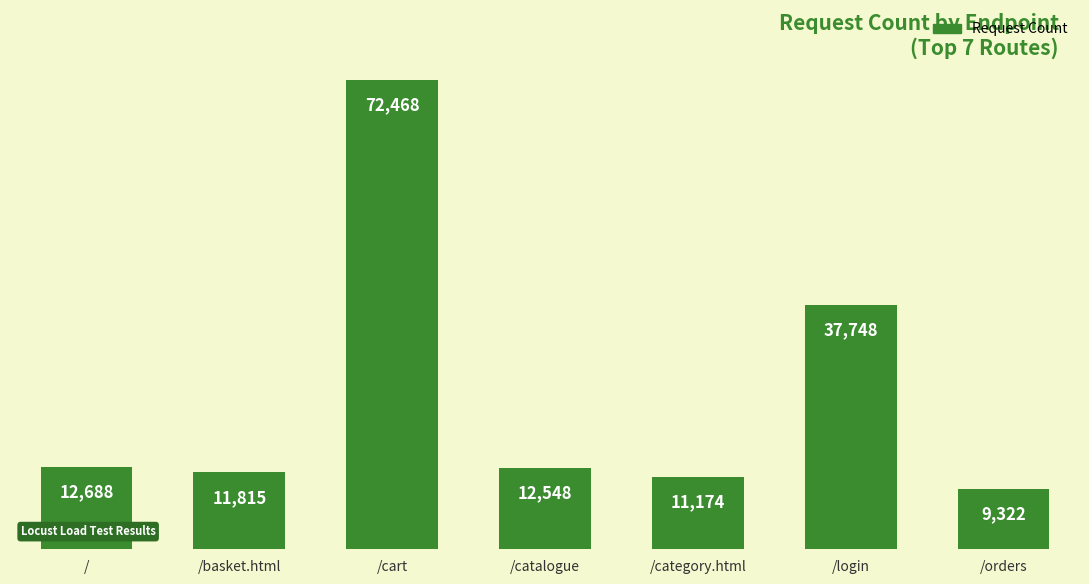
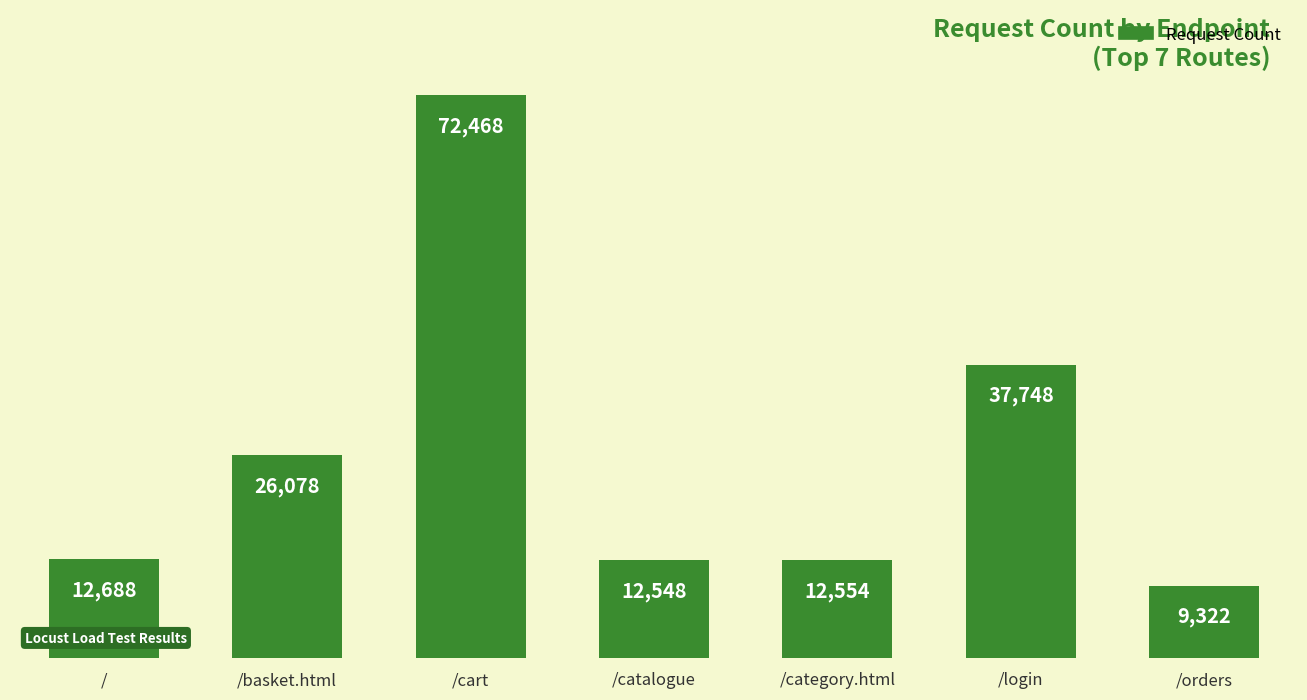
/basket.html: 11,815 -> 26,078
/category.html: 11,174 -> 12,554
